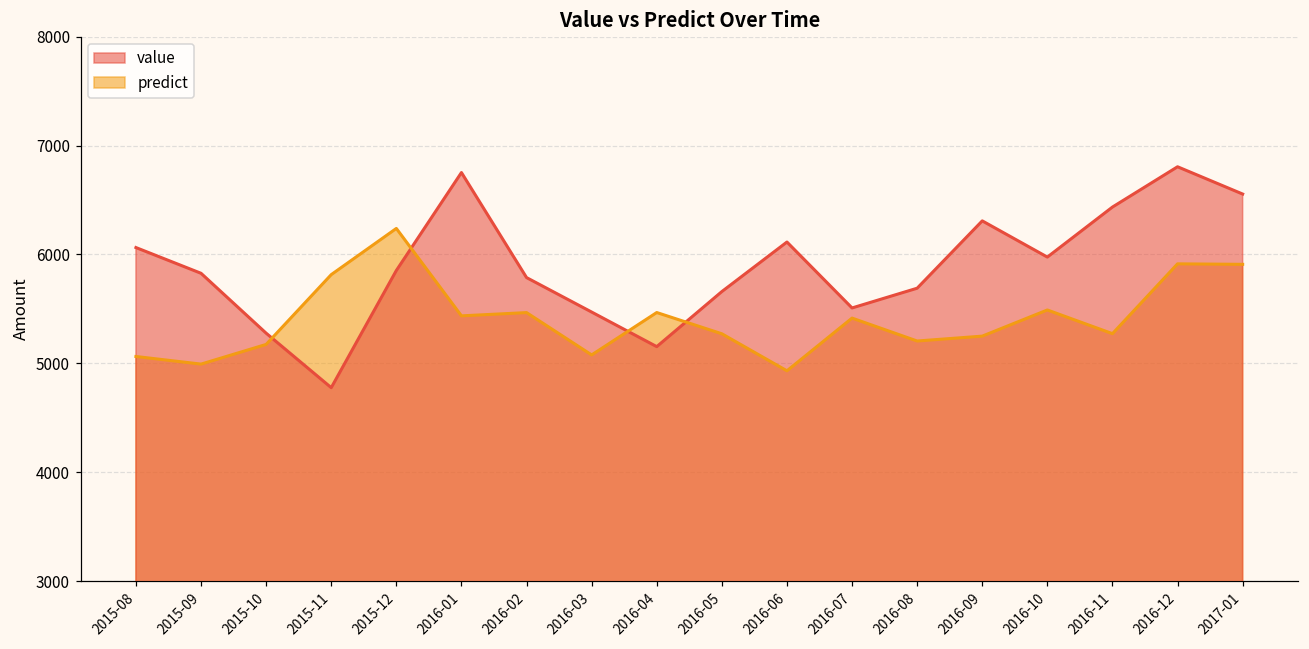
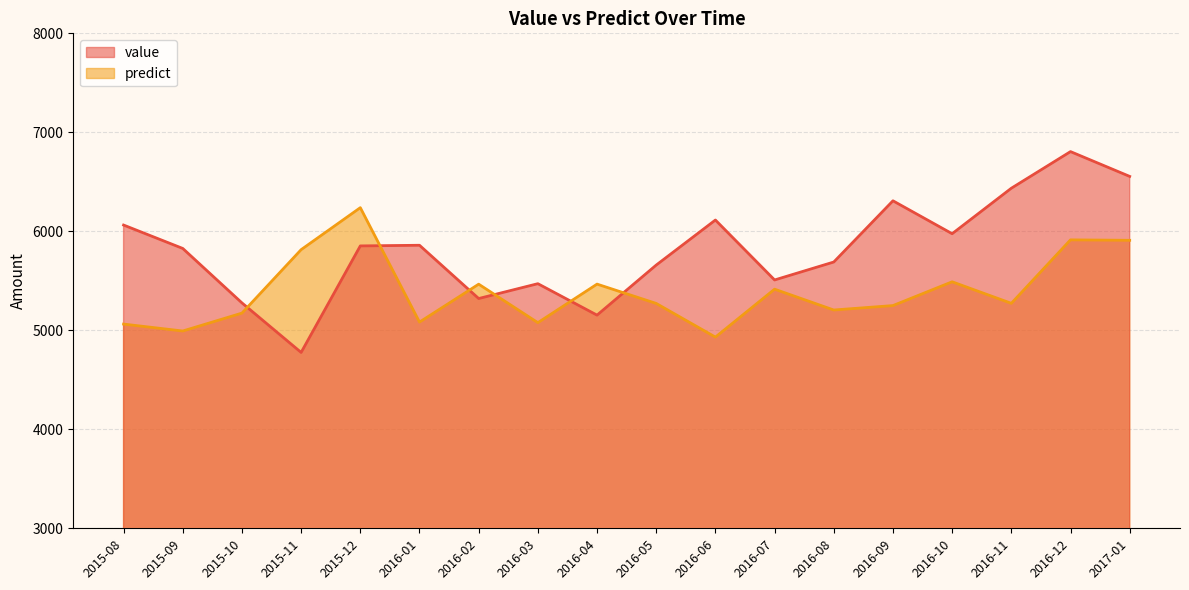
value, 2016-01: 6800 -> 5900
predict, 2016-01: 5400 -> 5100
value, 2016-02: 5800 -> 5300
